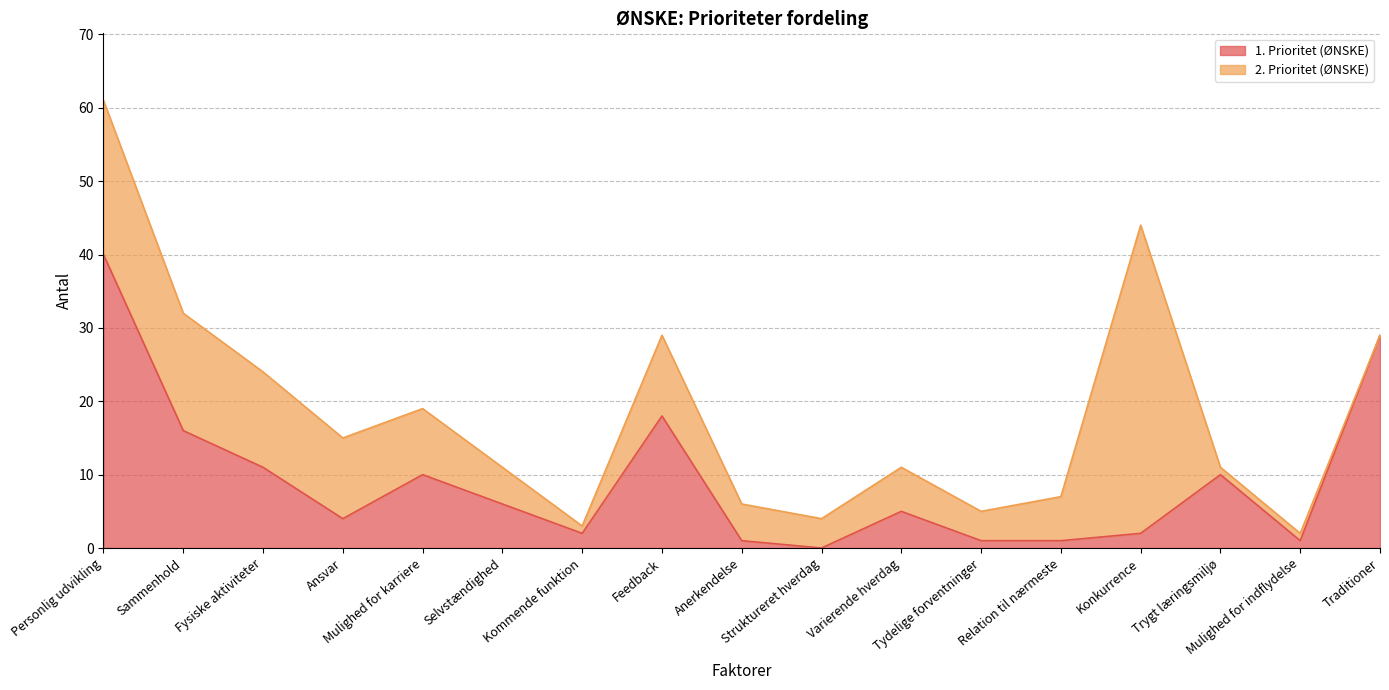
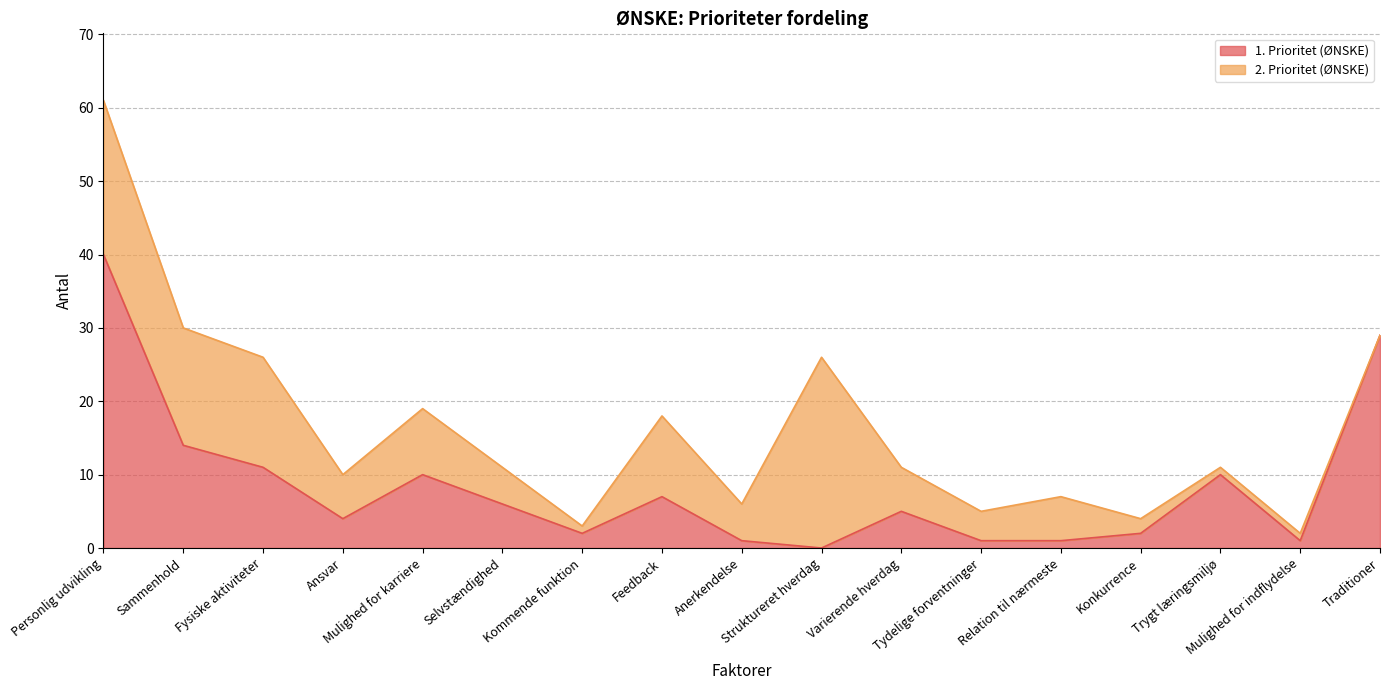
1. Prioritet (ØNSKE), Sammenhold: 16 -> 14
2. Prioritet (ØNSKE), Fysiske aktiviteter: 13 -> 15
2. Prioritet (ØNSKE), Ansvar: 11 -> 6
1. Prioritet (ØNSKE), Feedback: 18 -> 7
2. Prioritet (ØNSKE), Struktureret hverdag: 4 -> 26
2. Prioritet (ØNSKE), Konkurrence: 42 -> 2
